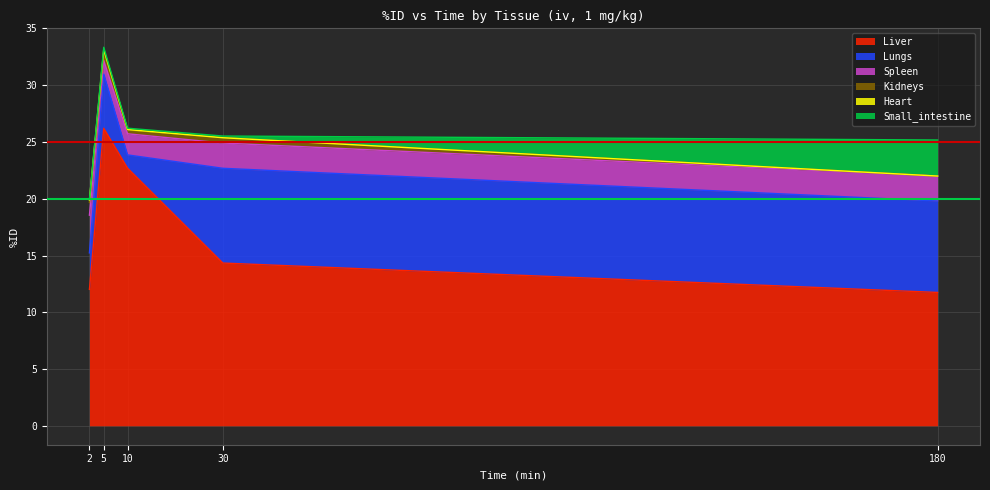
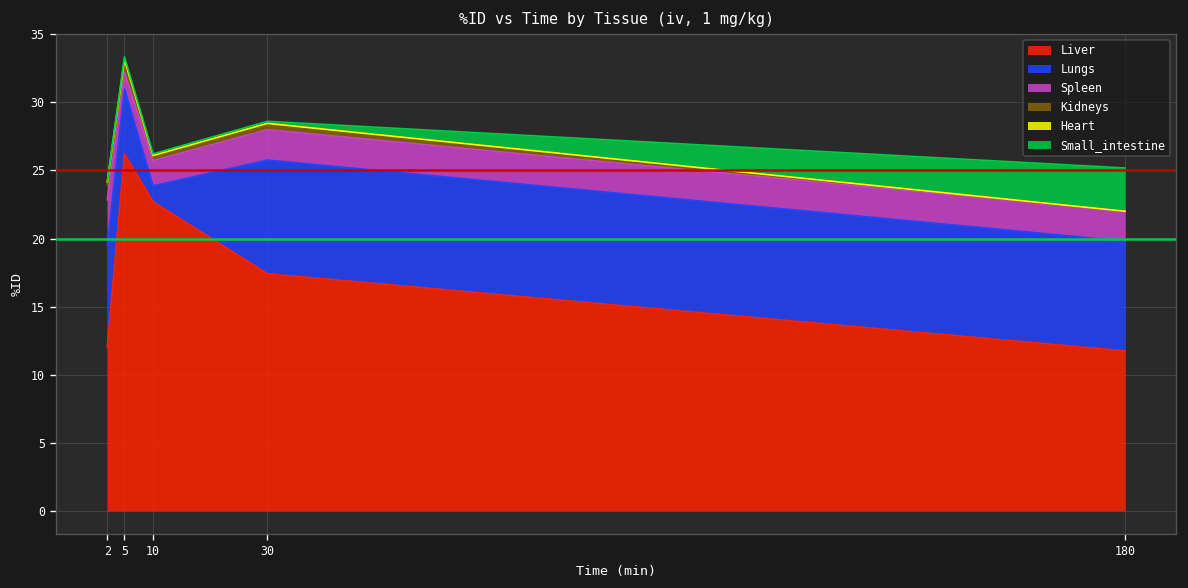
Lungs, 2: 3.2 -> 7.5
Liver, 30: 14.3 -> 17.4
